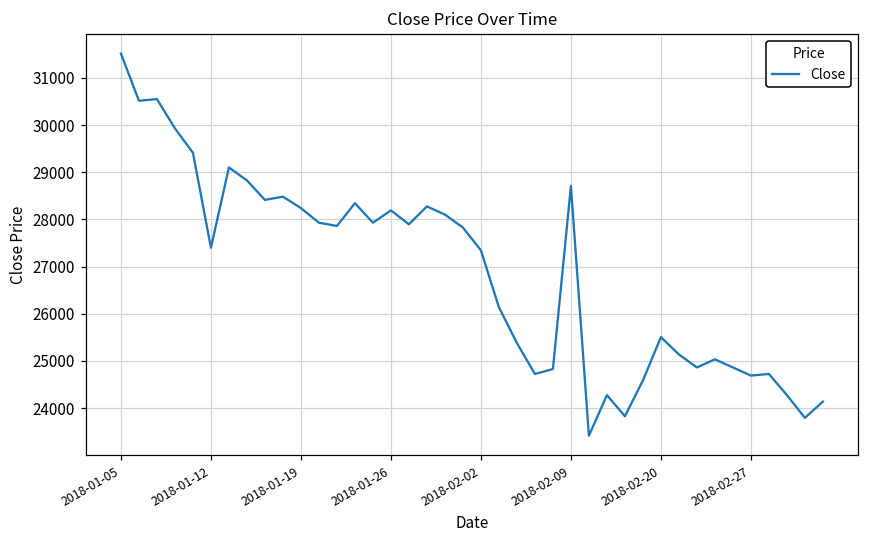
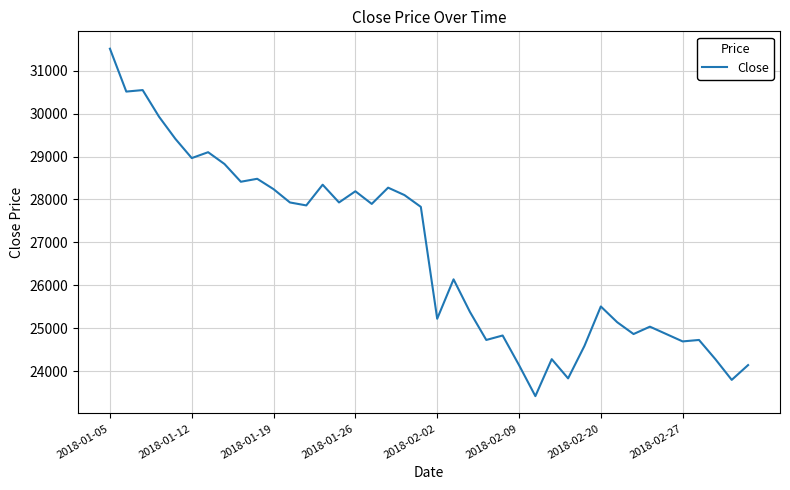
2018-01-12: 27400 -> 29000
2018-02-02: 27300 -> 25200
2018-02-09: 28700 -> 24100
